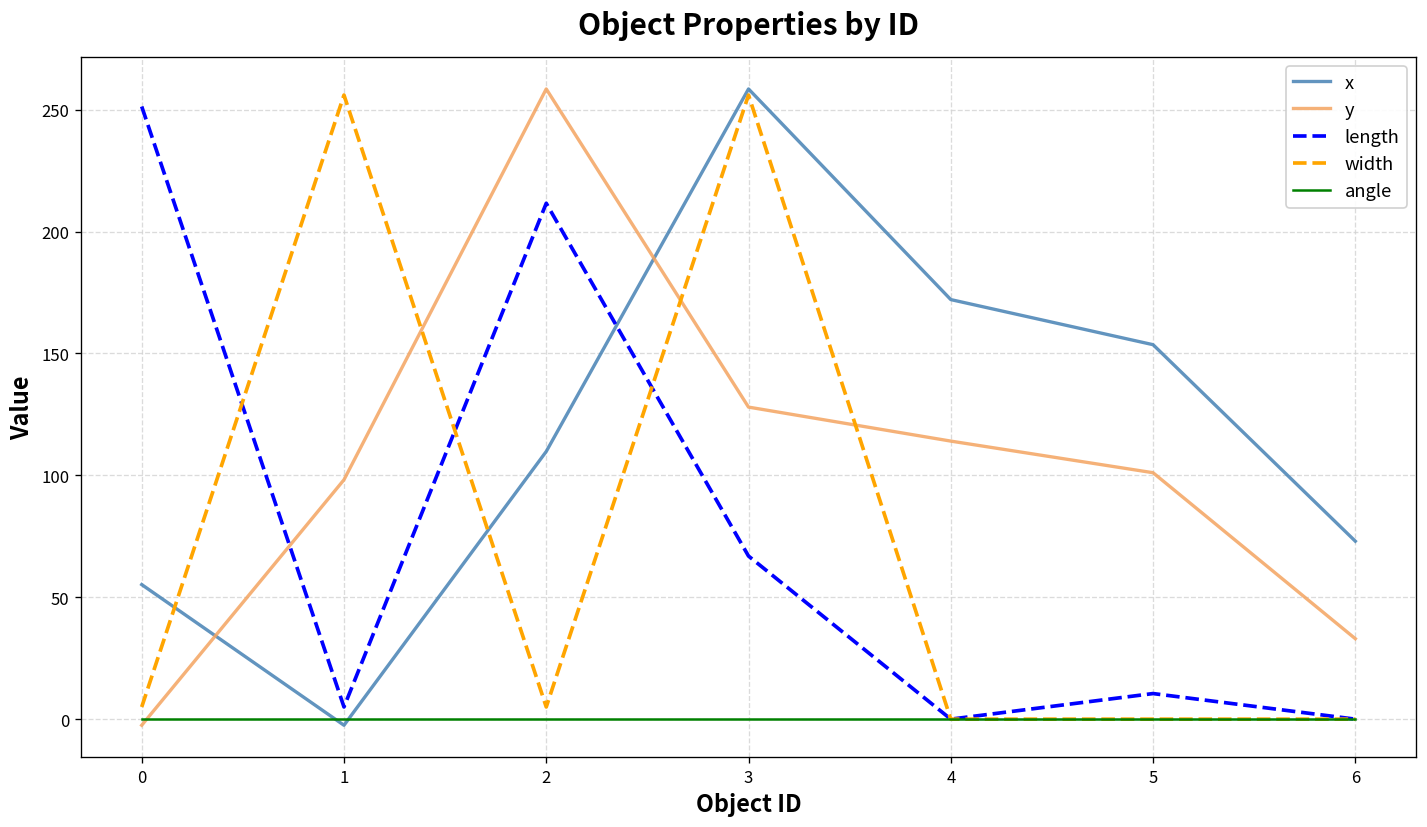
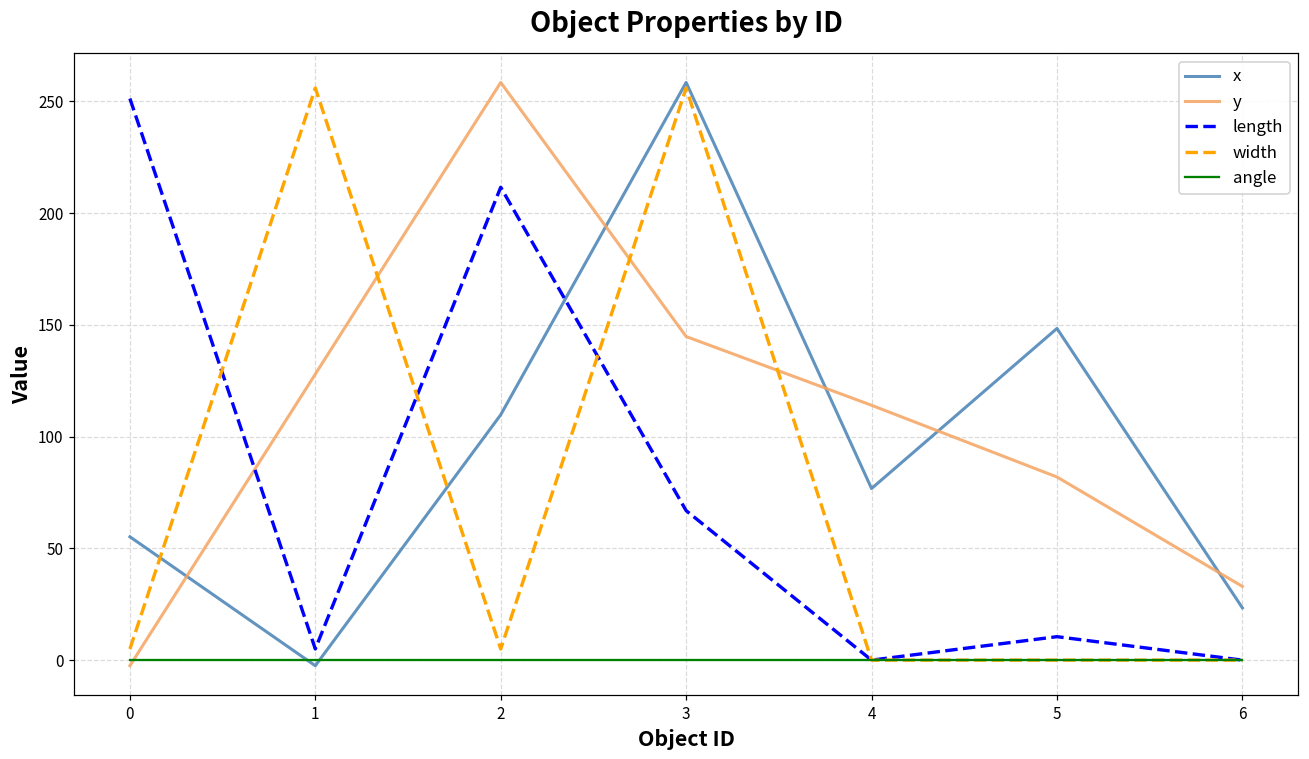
y, 1: 98 -> 128
y, 3: 128 -> 145
x, 4: 172 -> 77
x, 5: 154 -> 148
y, 5: 101 -> 82
x, 6: 73 -> 23
